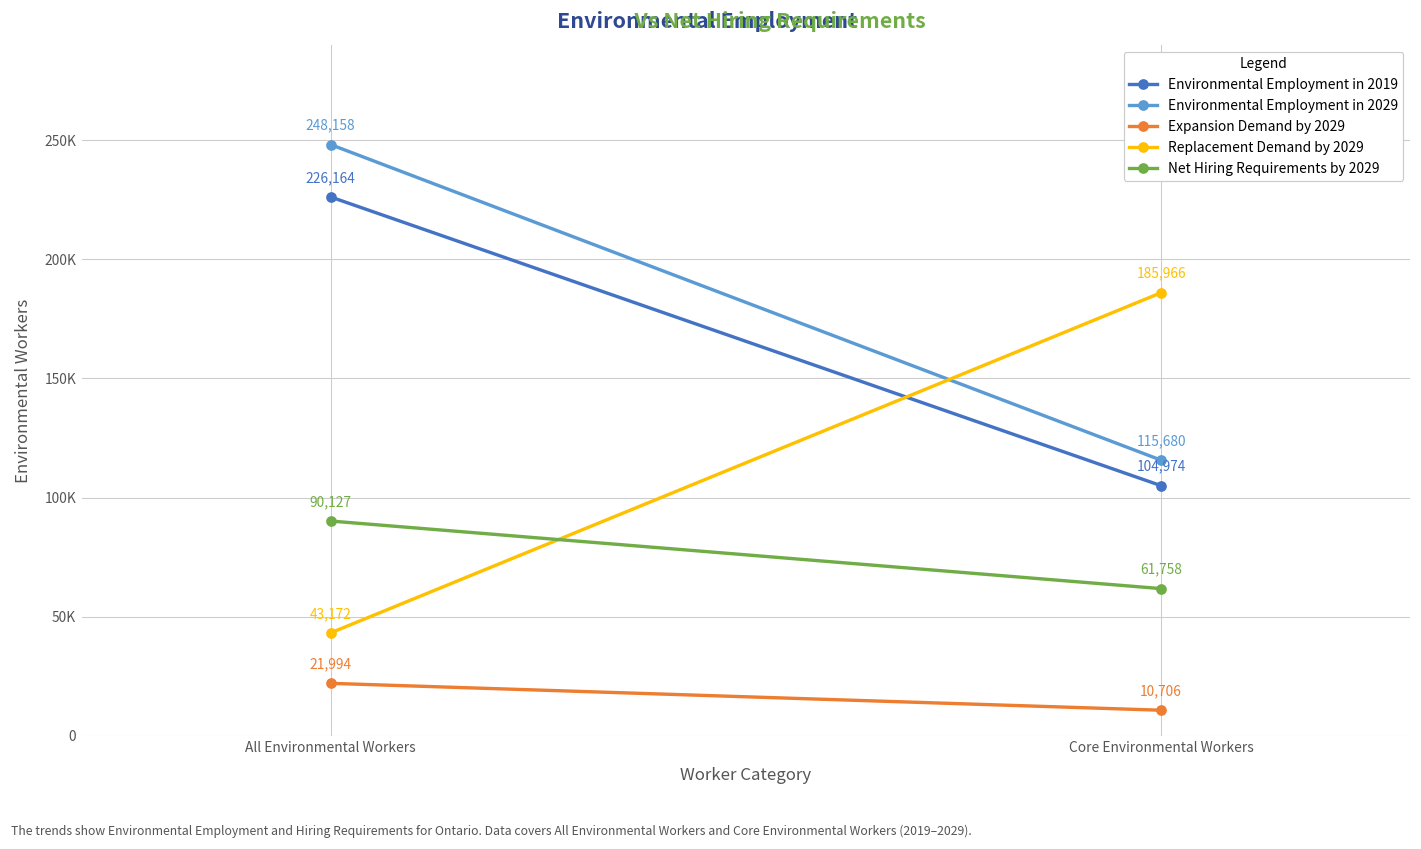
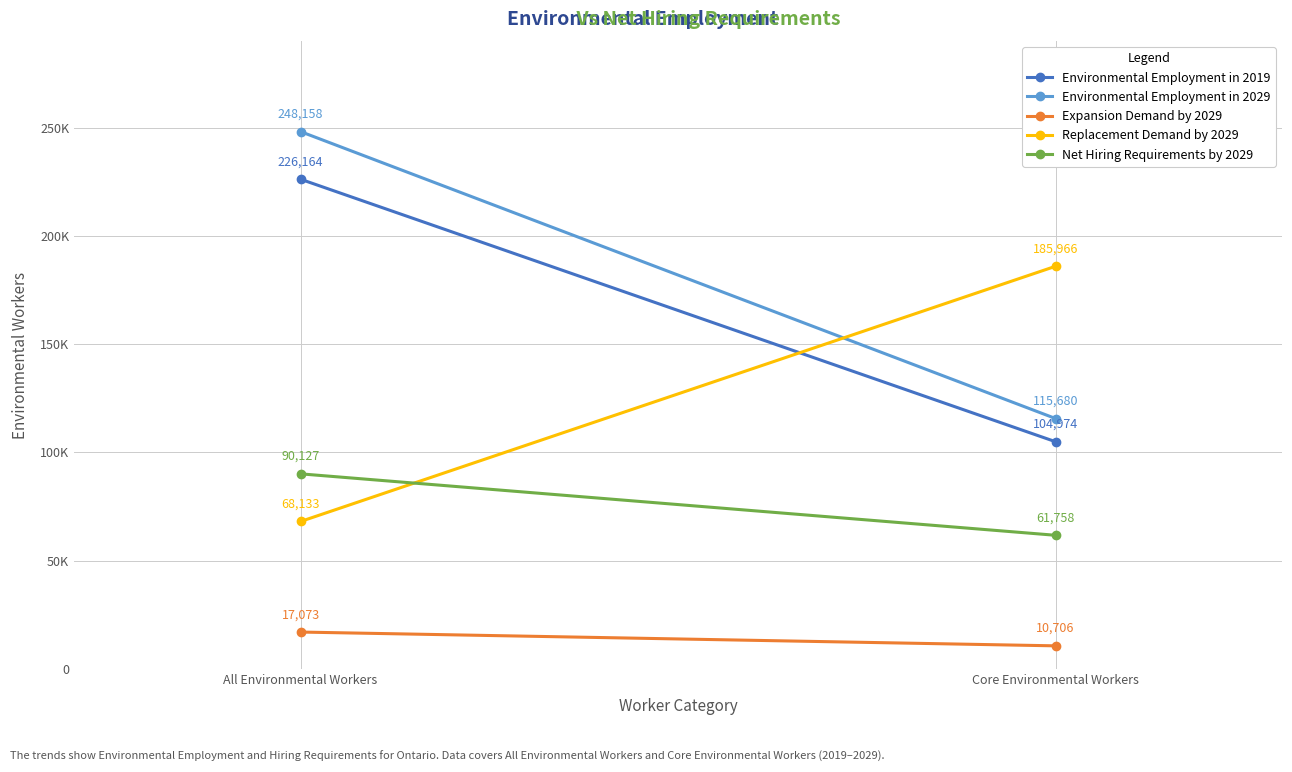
Expansion Demand by 2029, All Environmental Workers: 21,994 -> 17,073
Replacement Demand by 2029, All Environmental Workers: 43,172 -> 68,133
